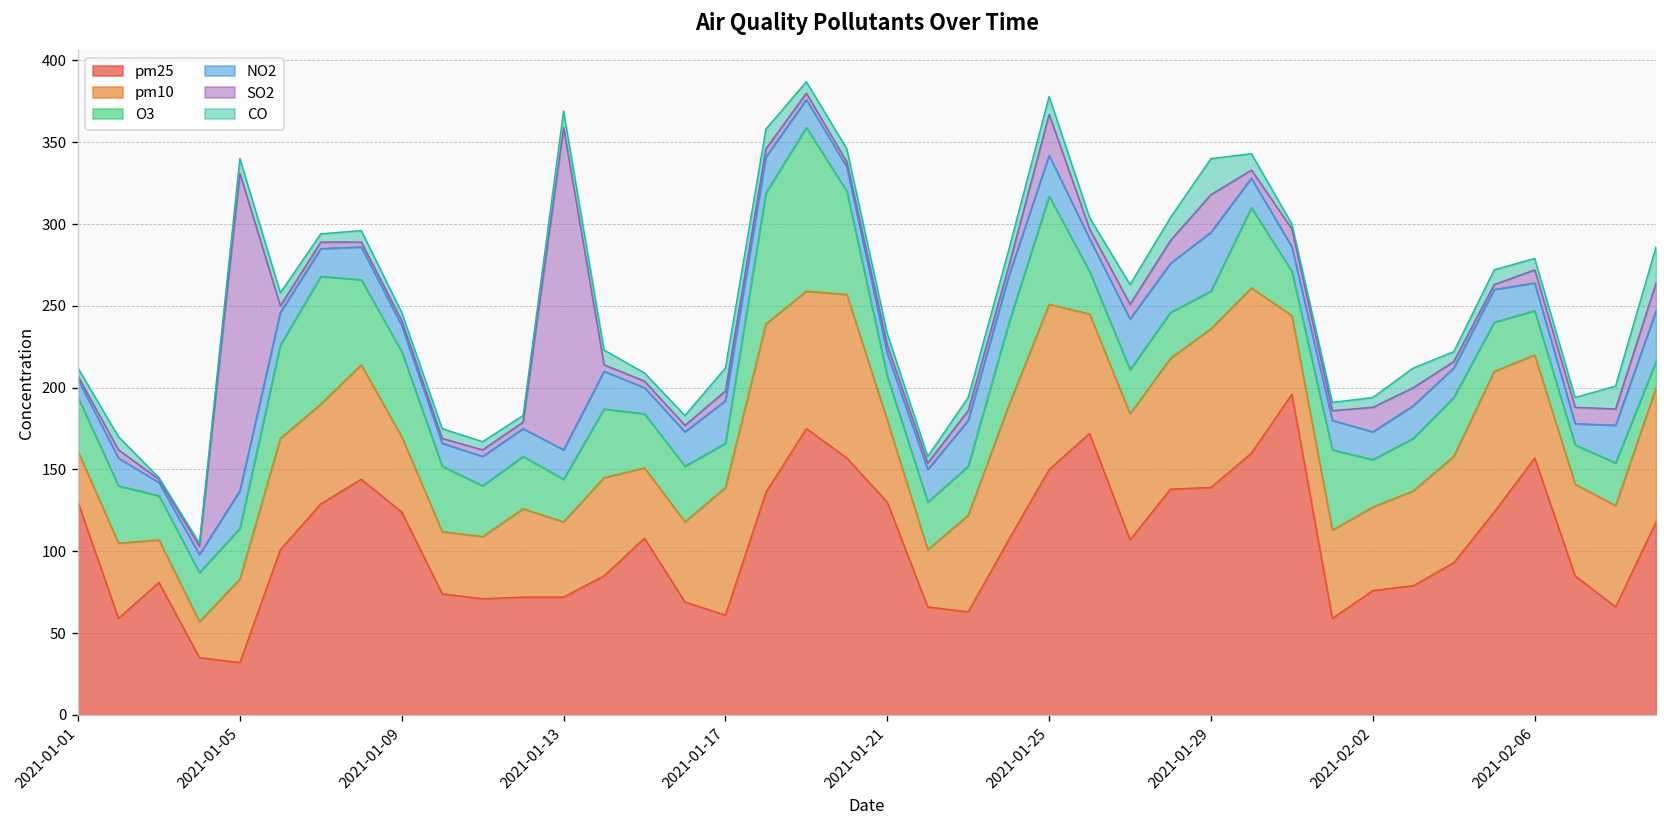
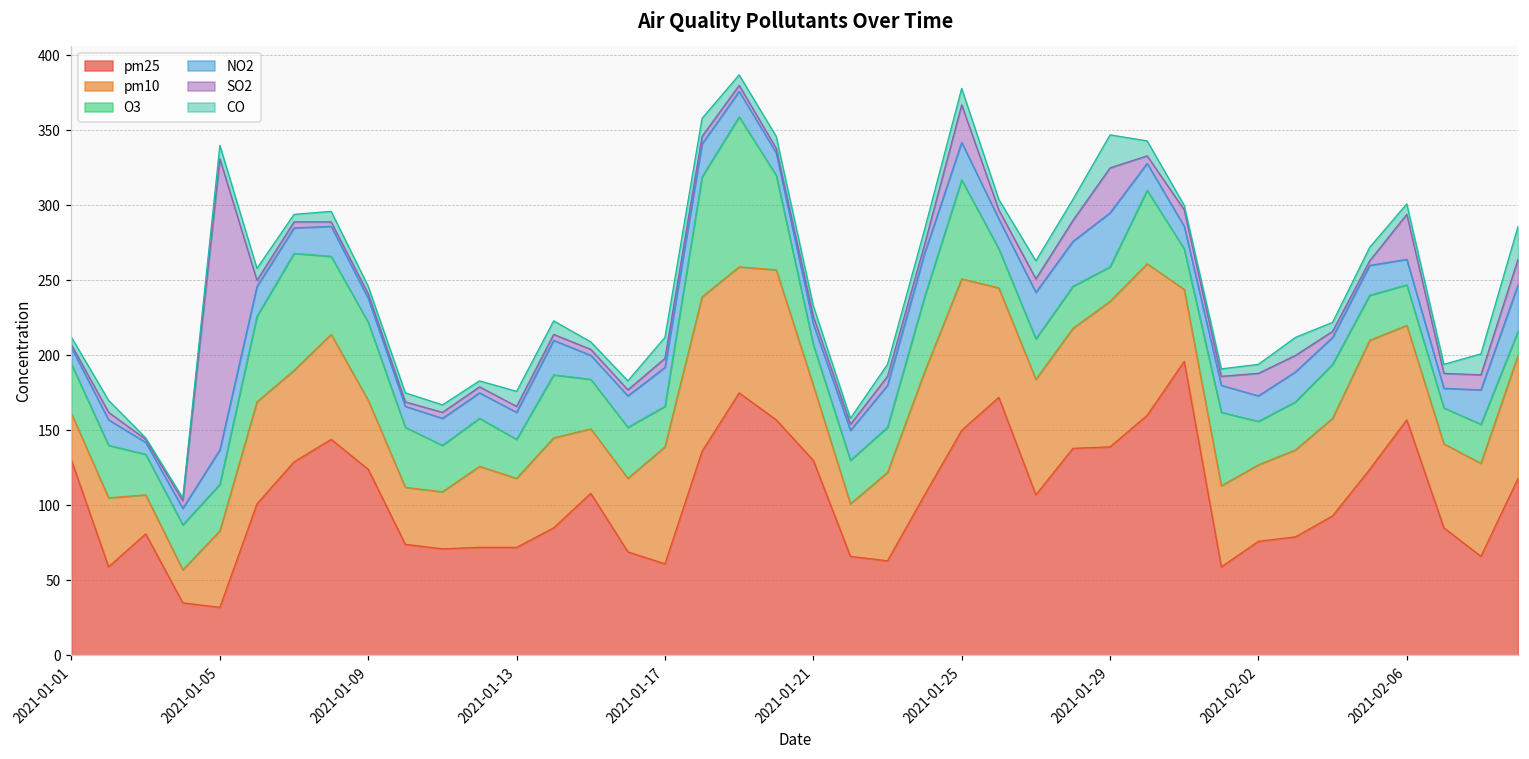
SO2, 2021-01-13: 197 -> 4
SO2, 2021-01-29: 23 -> 30
SO2, 2021-02-06: 8 -> 30
